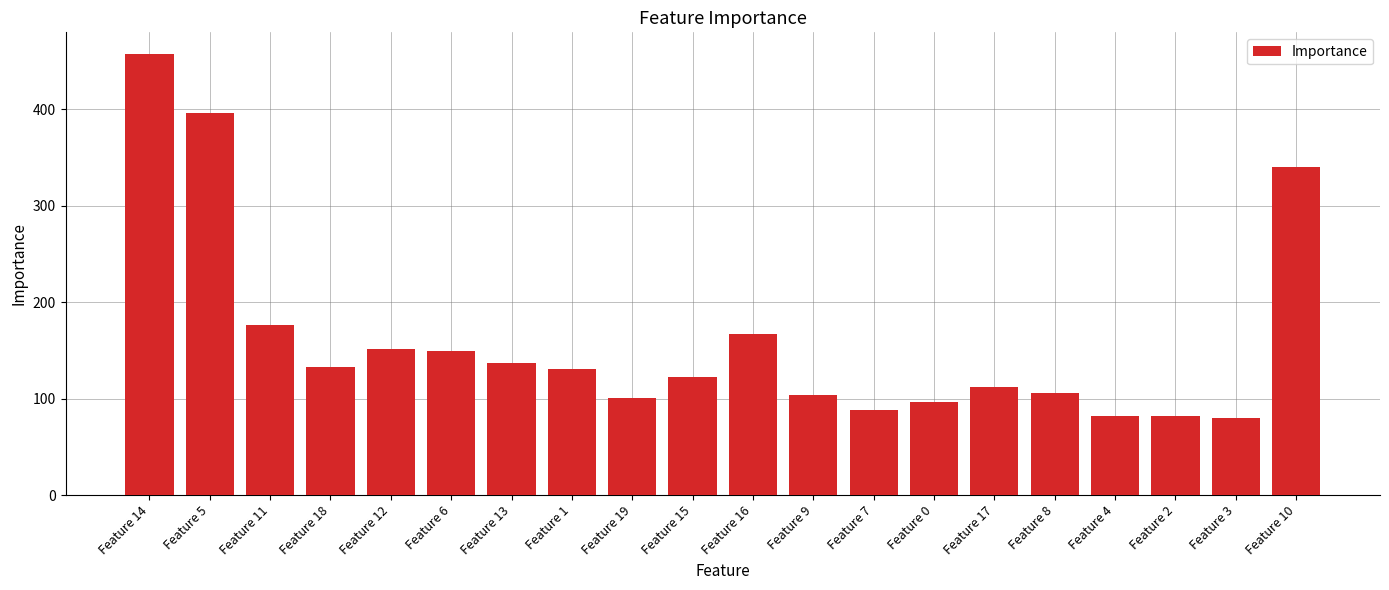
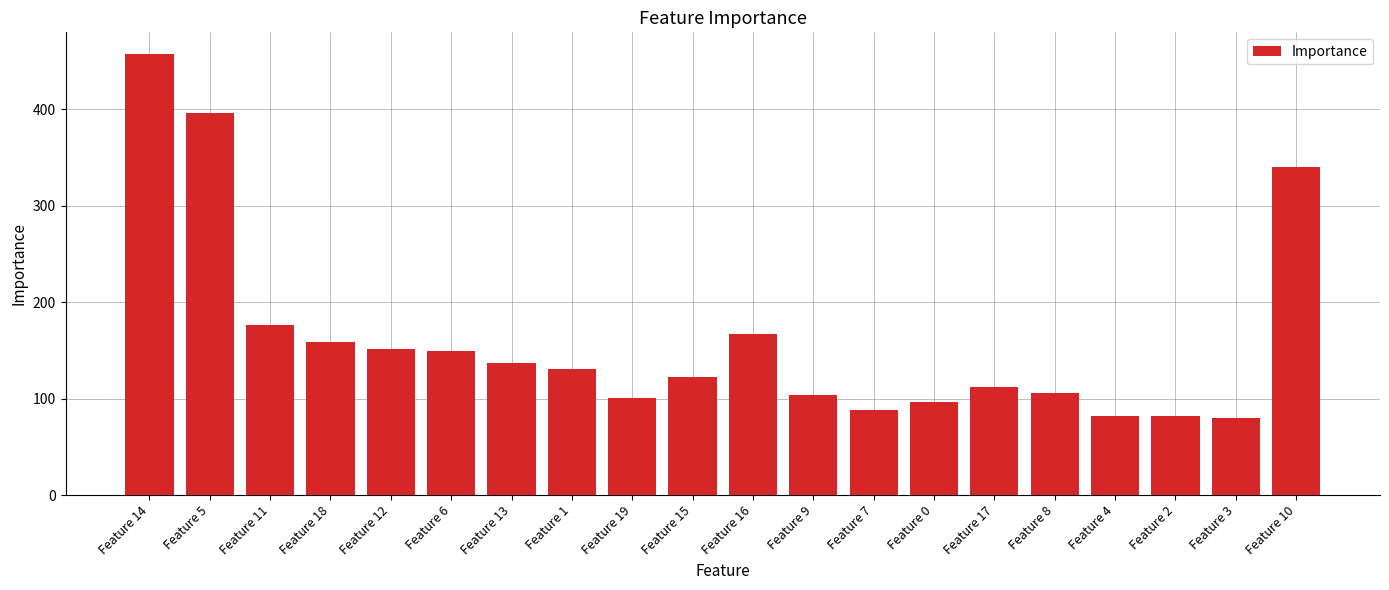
Feature 18: 130 -> 160
